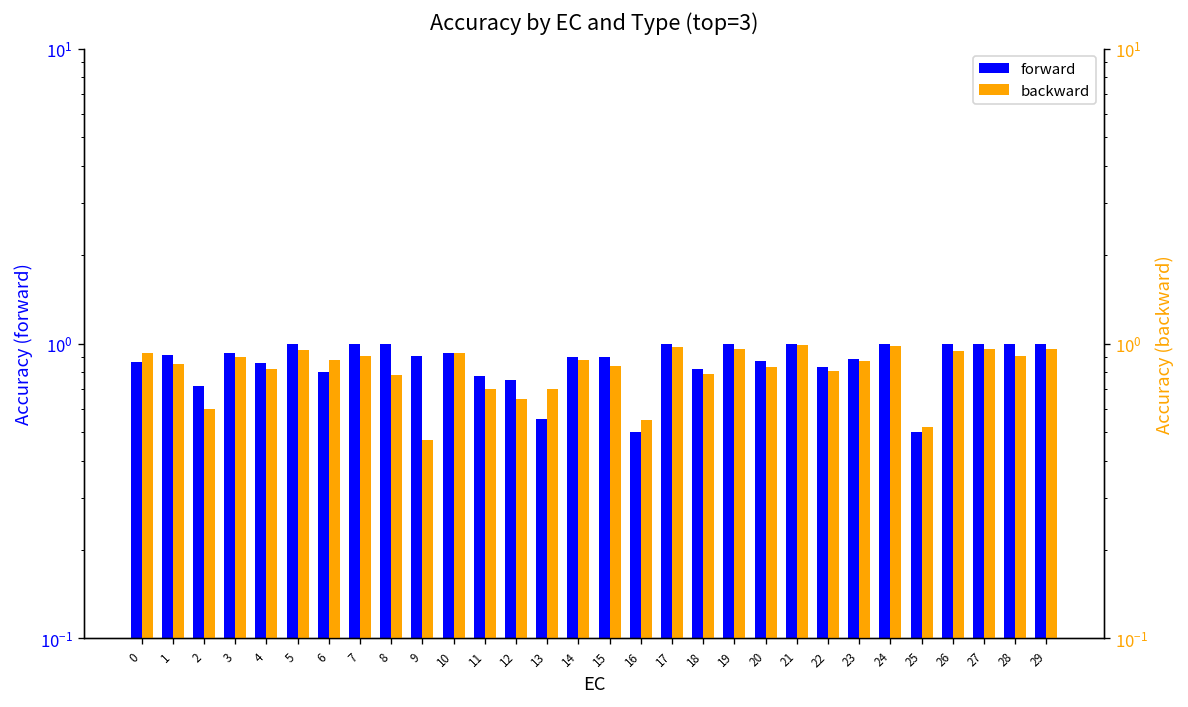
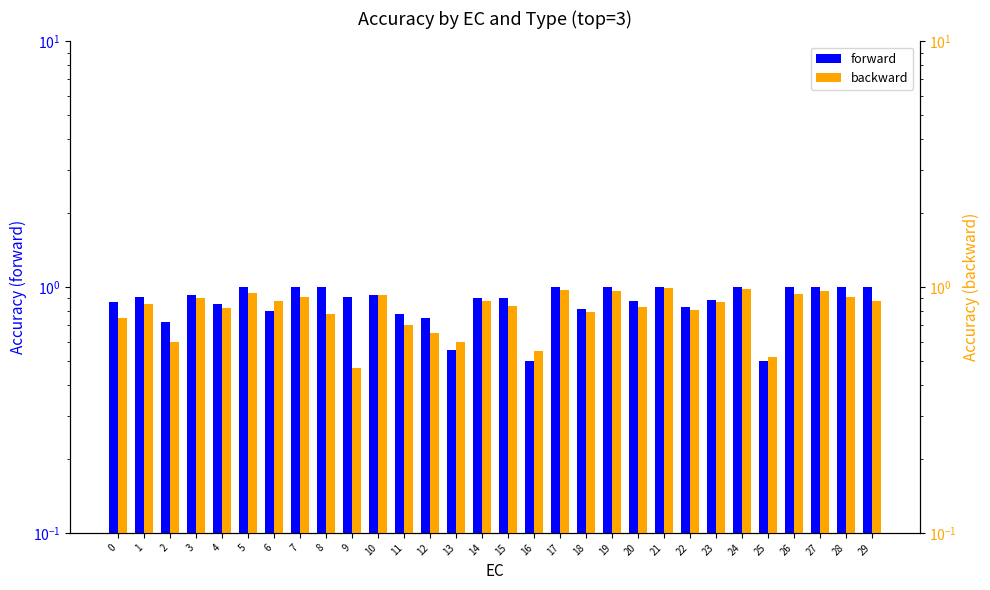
backward, 0: 0.93 -> 0.75
backward, 13: 0.7 -> 0.6
backward, 29: 0.96 -> 0.88
